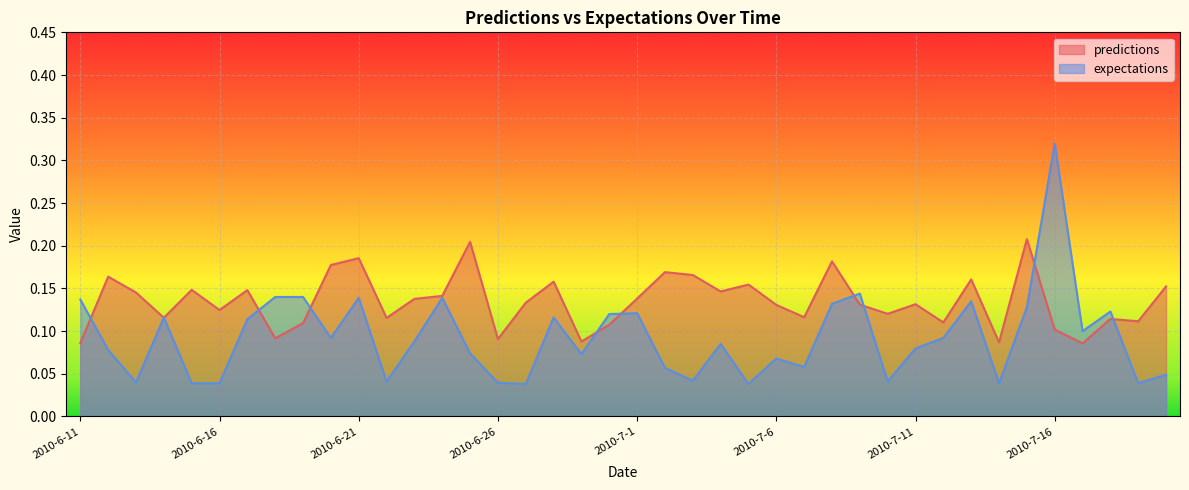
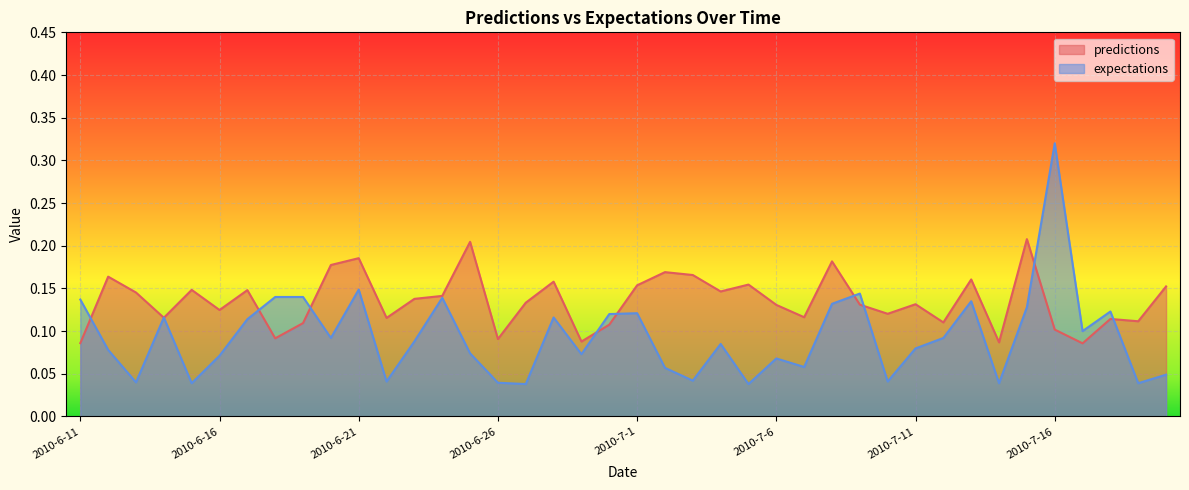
expectations, 2010-6-16: 0.04 -> 0.07
expectations, 2010-6-21: 0.14 -> 0.15
predictions, 2010-7-1: 0.14 -> 0.15
